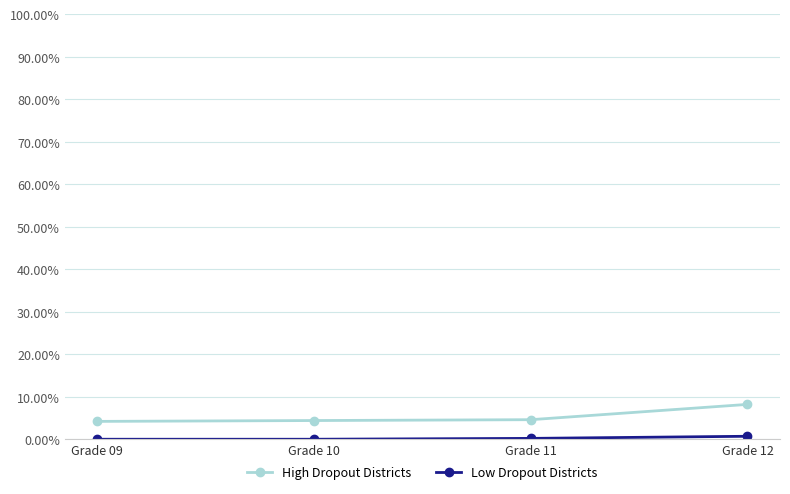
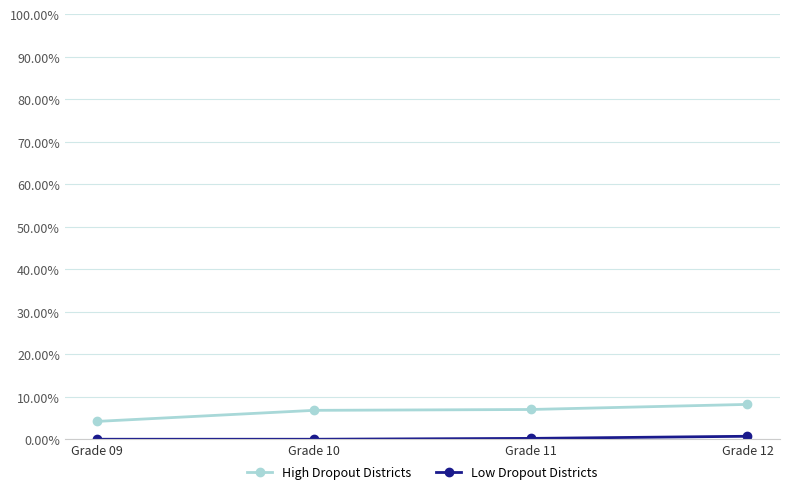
High Dropout Districts, Grade 10: 4% -> 7%
High Dropout Districts, Grade 11: 5% -> 7%
